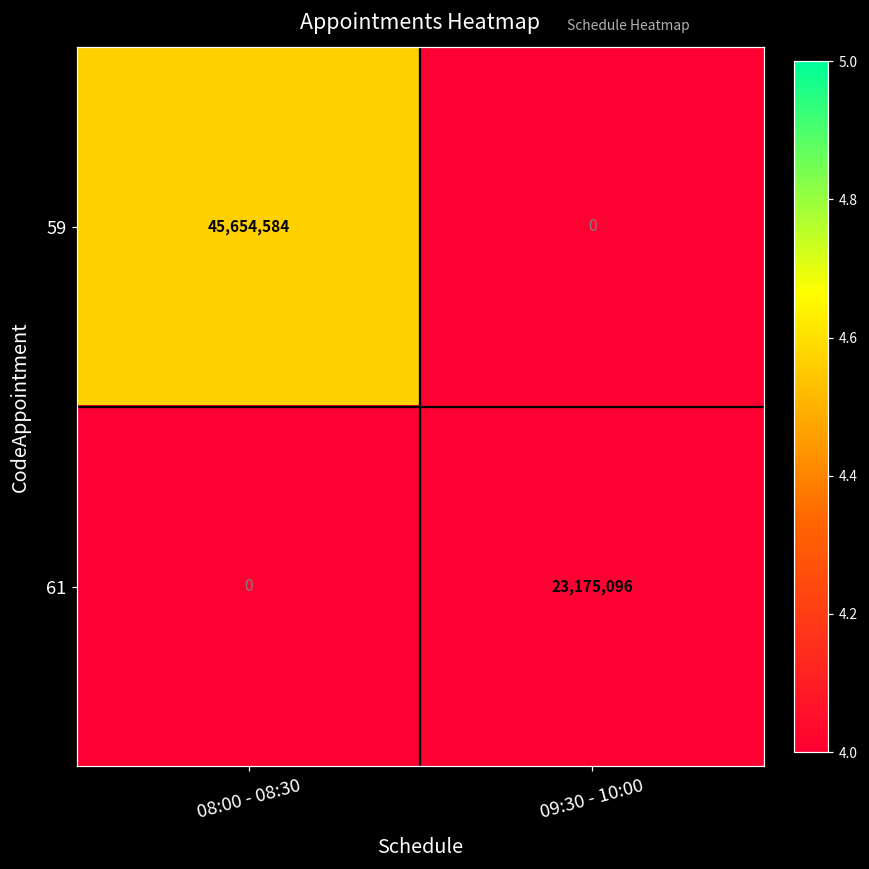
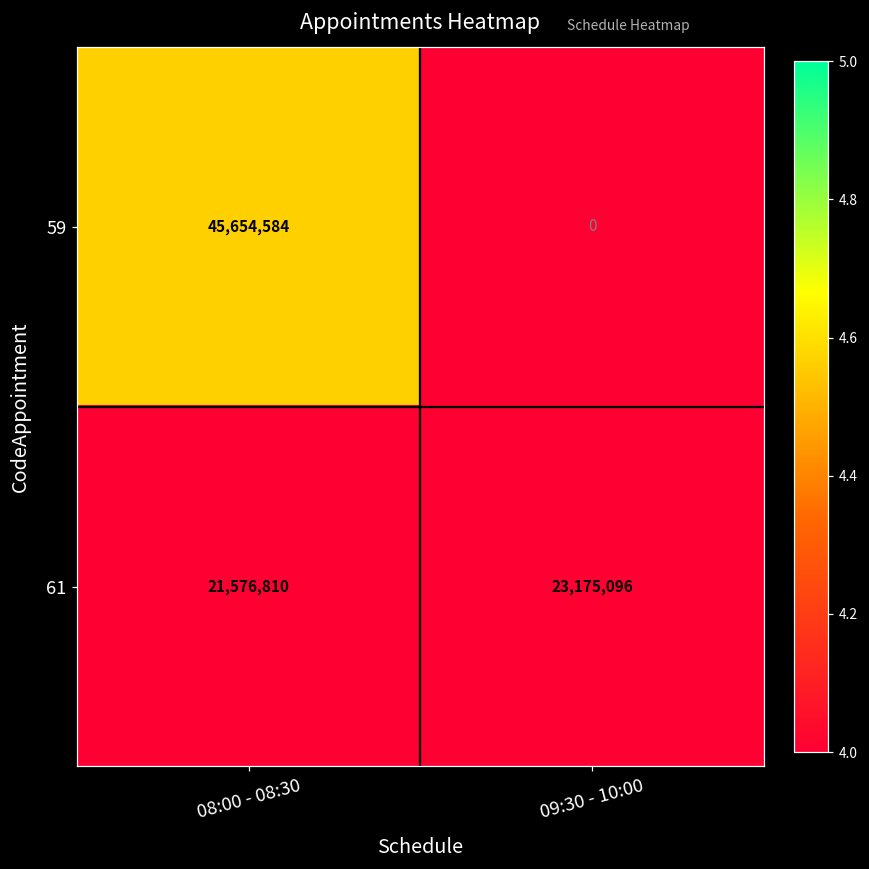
61, 08:00 - 08:30: 0 -> 21,576,810
